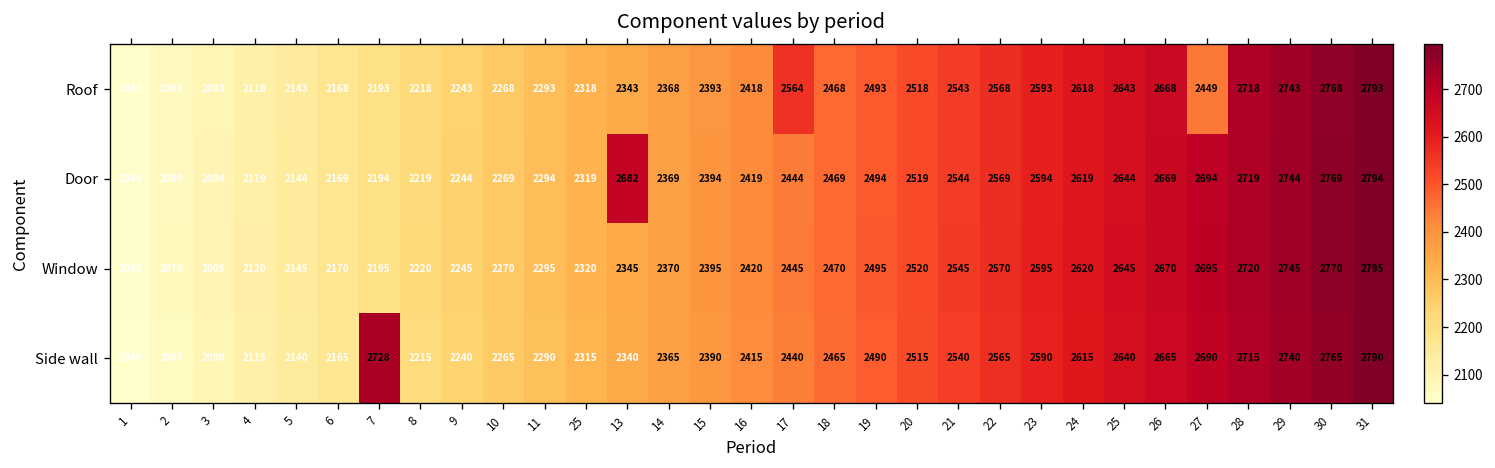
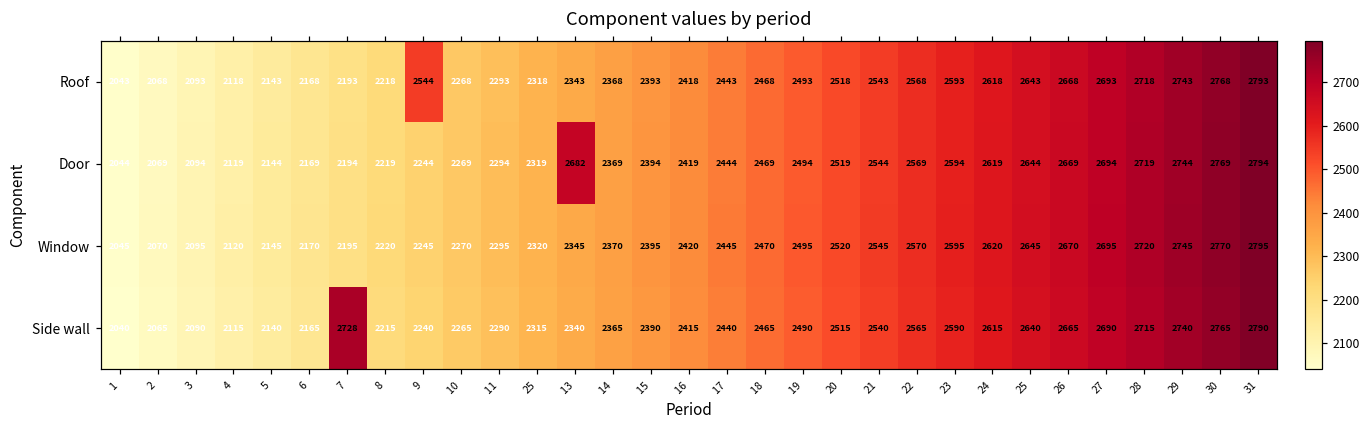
Roof, 9: 2243 -> 2544
Roof, 17: 2564 -> 2443
Roof, 27: 2449 -> 2693
